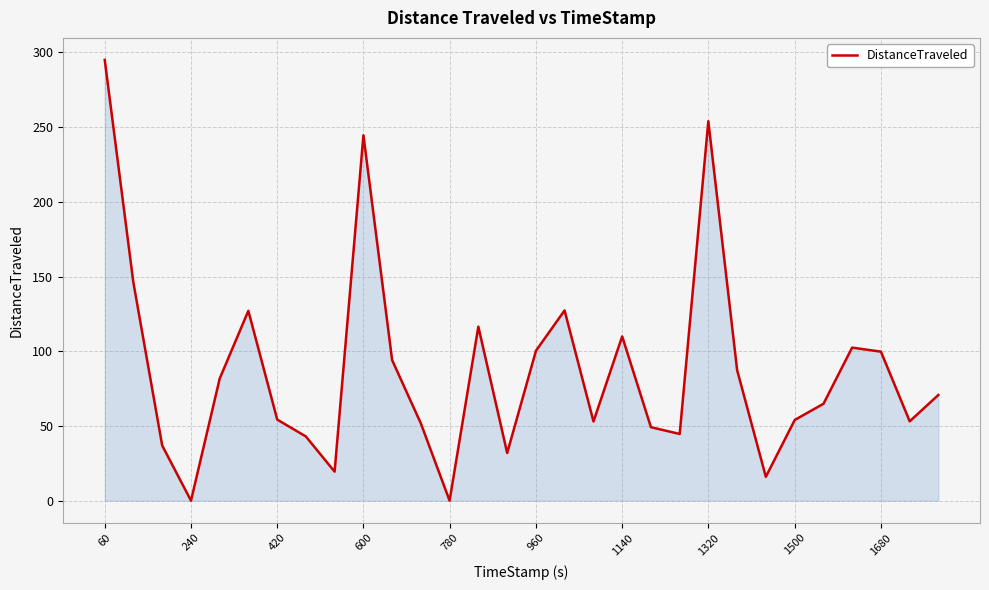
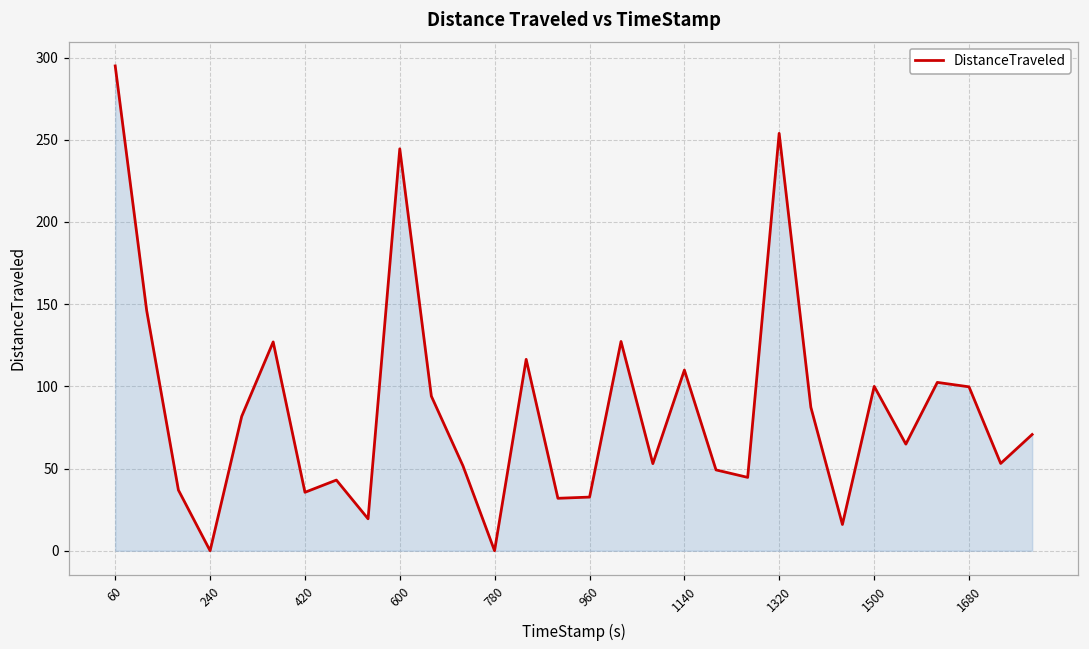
420: 54 -> 36
960: 100 -> 33
1500: 54 -> 100
